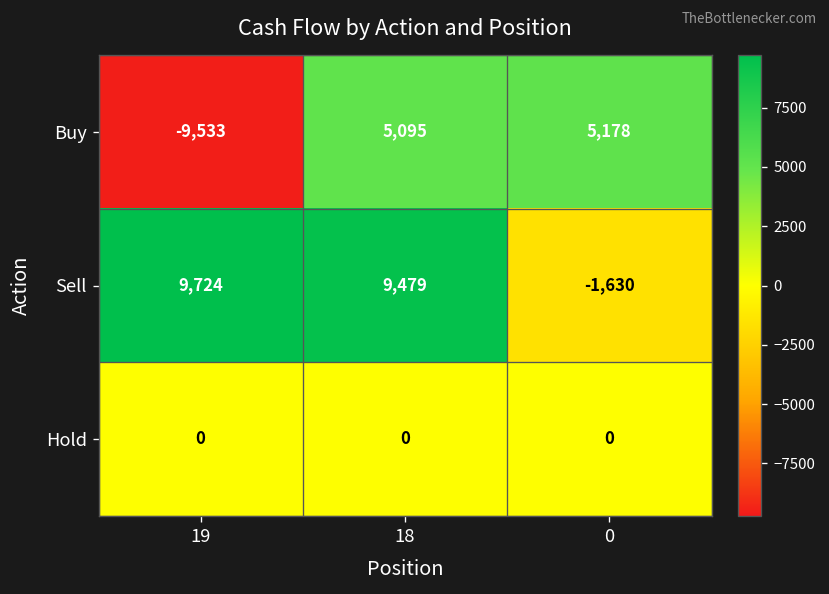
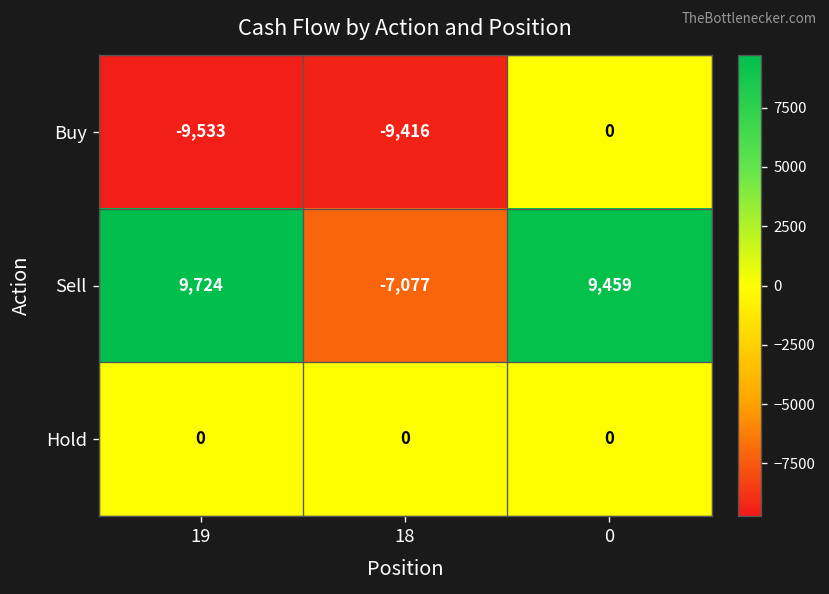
Buy, 18: 5,095 -> -9,416
Buy, 0: 5,178 -> 0
Sell, 18: 9,479 -> -7,077
Sell, 0: -1,630 -> 9,459
